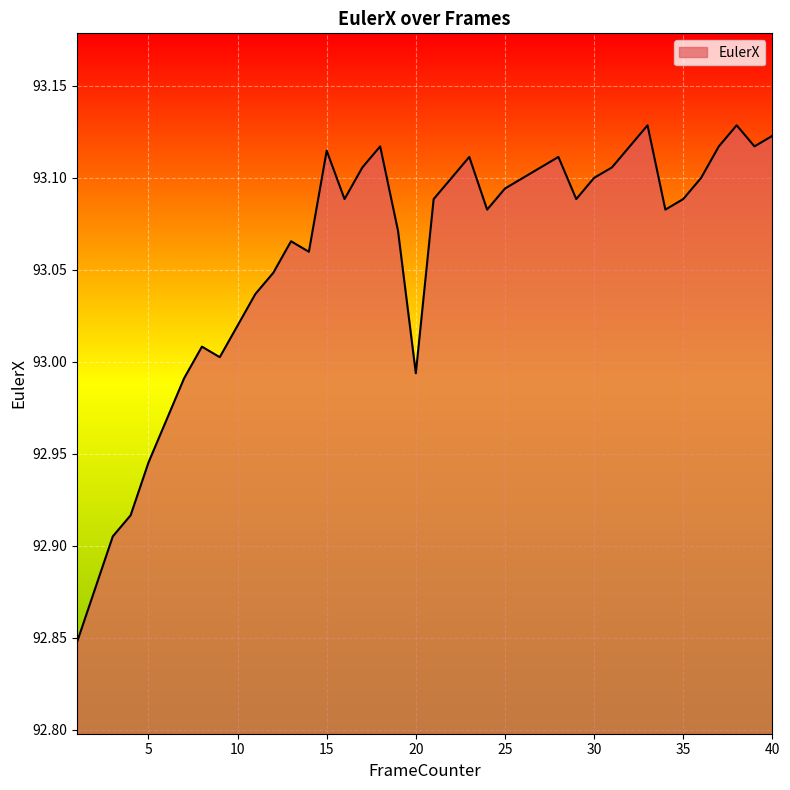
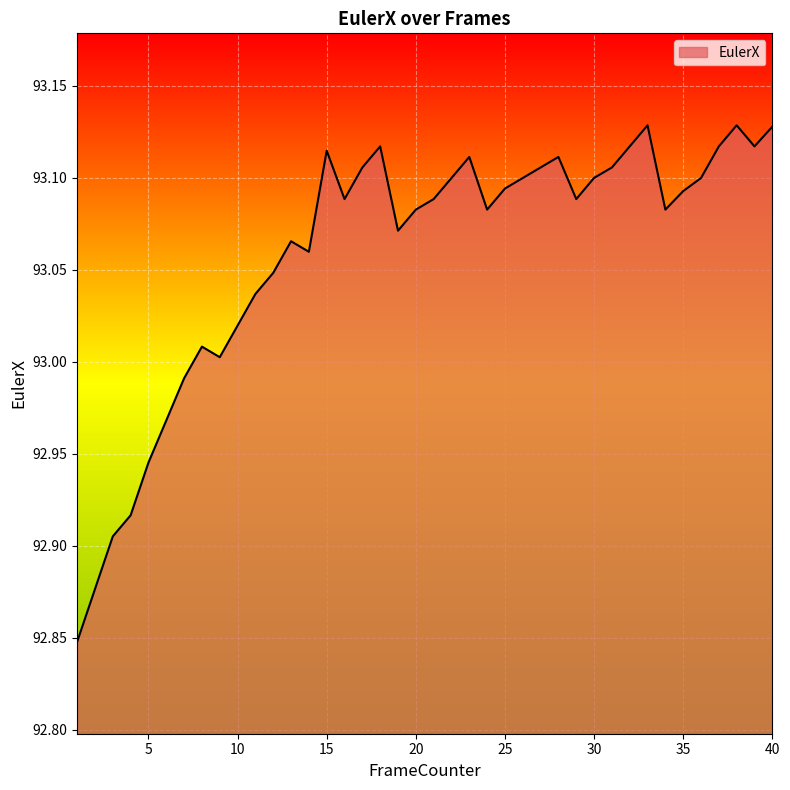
20: 92.994 -> 93.083
35: 93.088 -> 93.093
40: 93.123 -> 93.128
